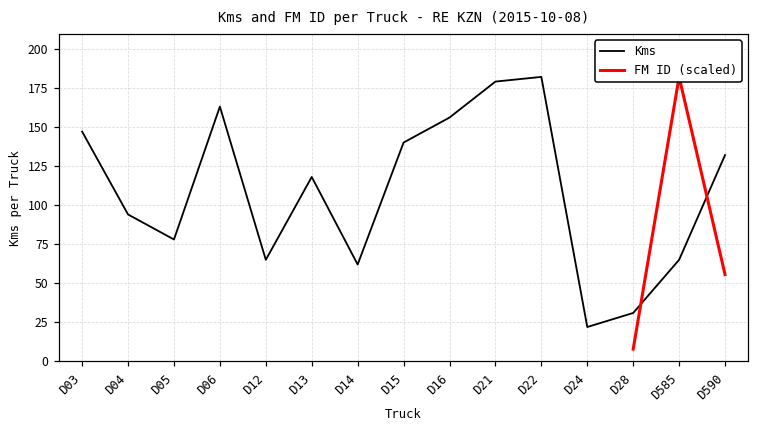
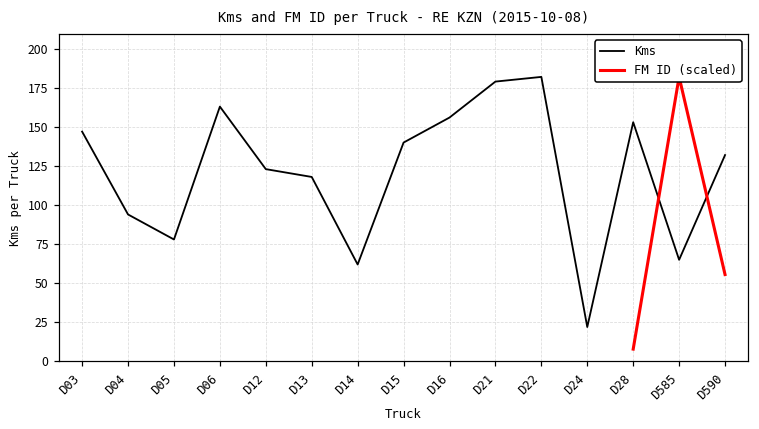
Kms, D12: 65 -> 123
Kms, D28: 31 -> 153
